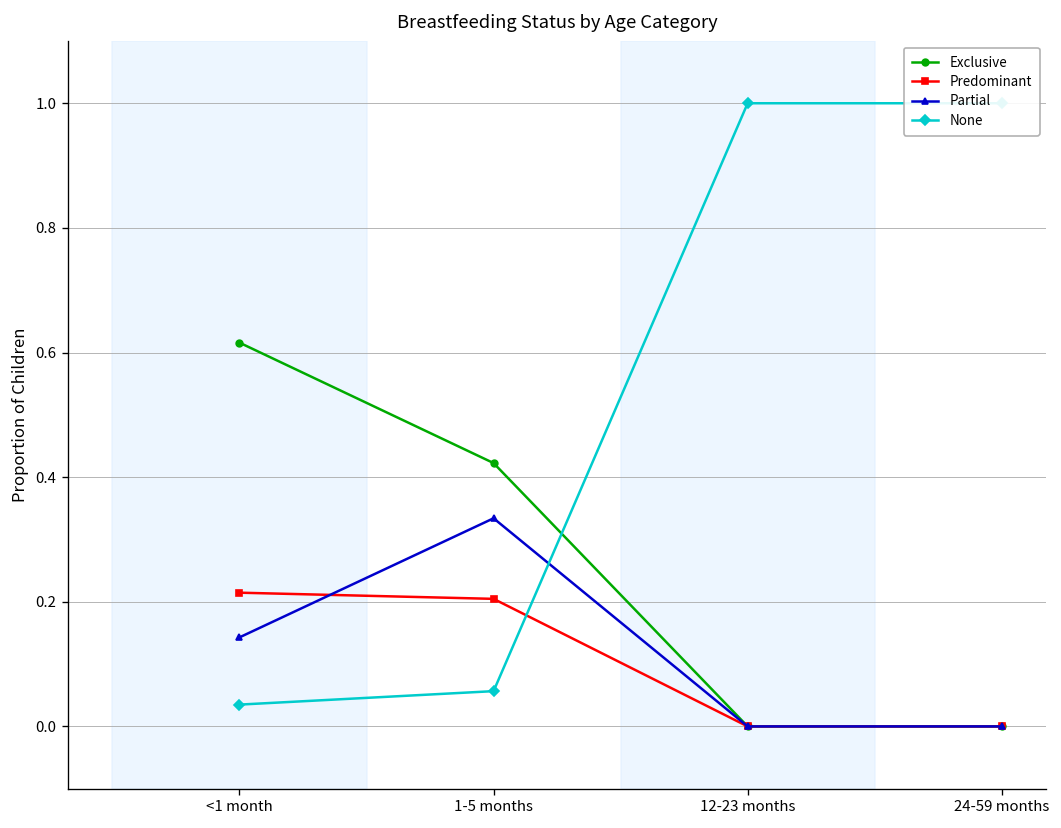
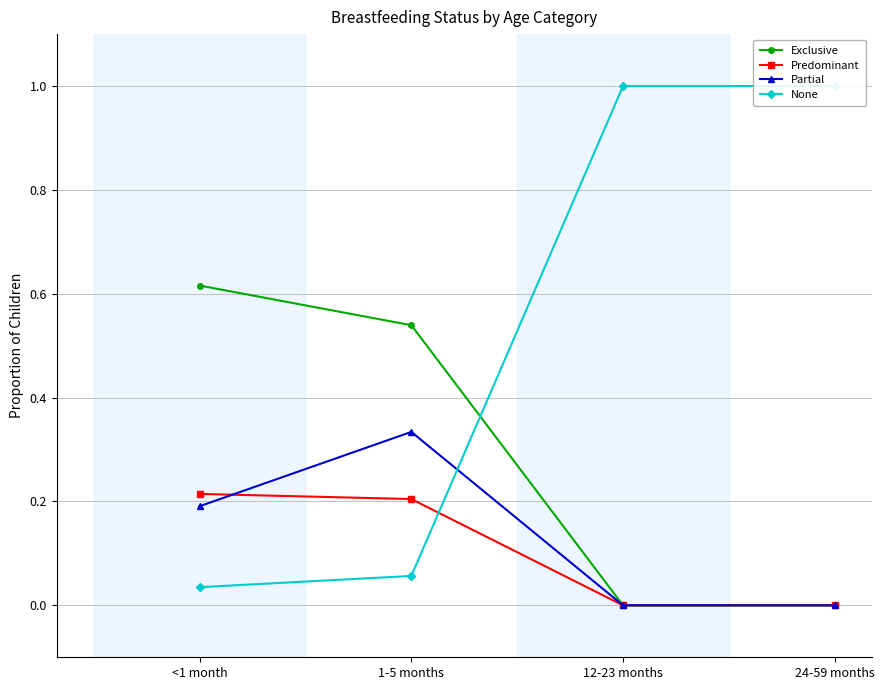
Partial, <1 month: 0.14 -> 0.19
Exclusive, 1-5 months: 0.42 -> 0.54
